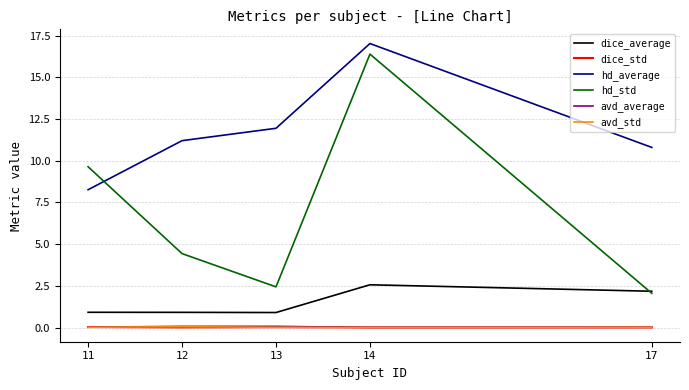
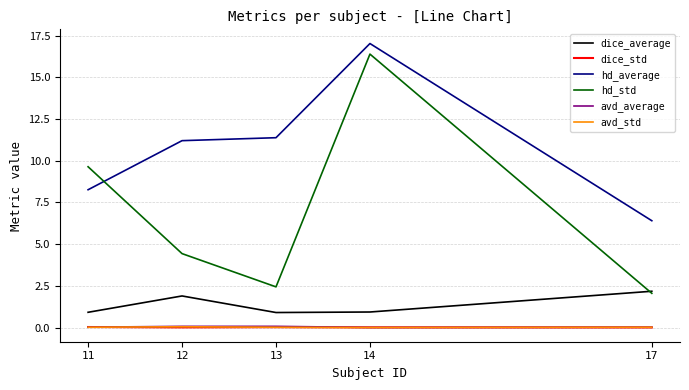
dice_average, 12: 0.9 -> 1.9
hd_average, 13: 11.9 -> 11.4
dice_average, 14: 2.6 -> 0.9
hd_average, 17: 10.8 -> 6.4
